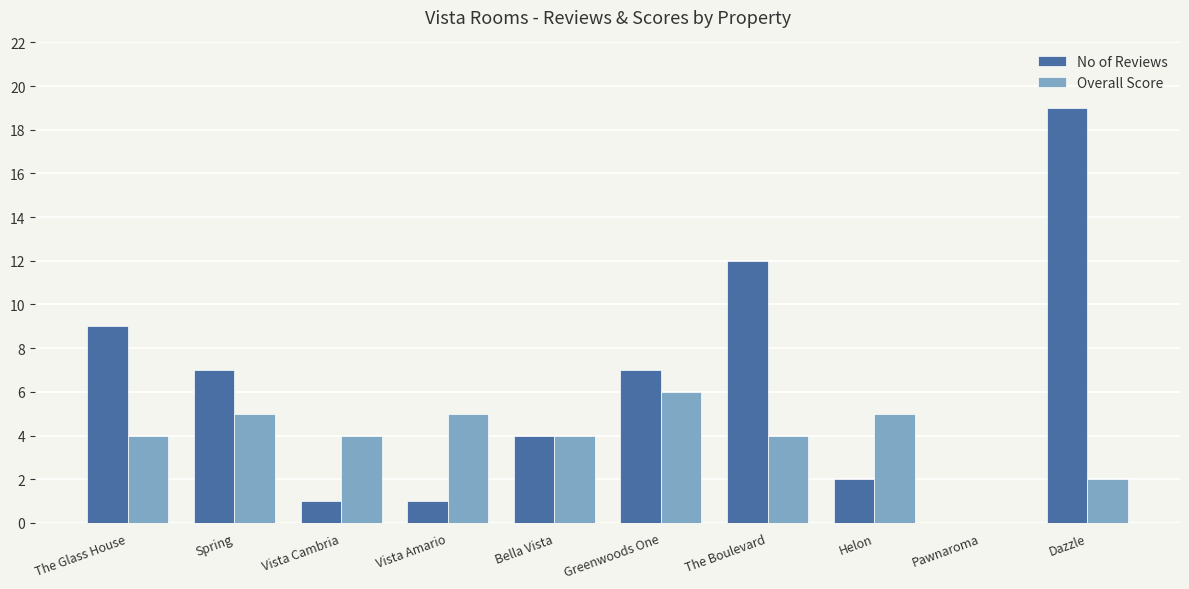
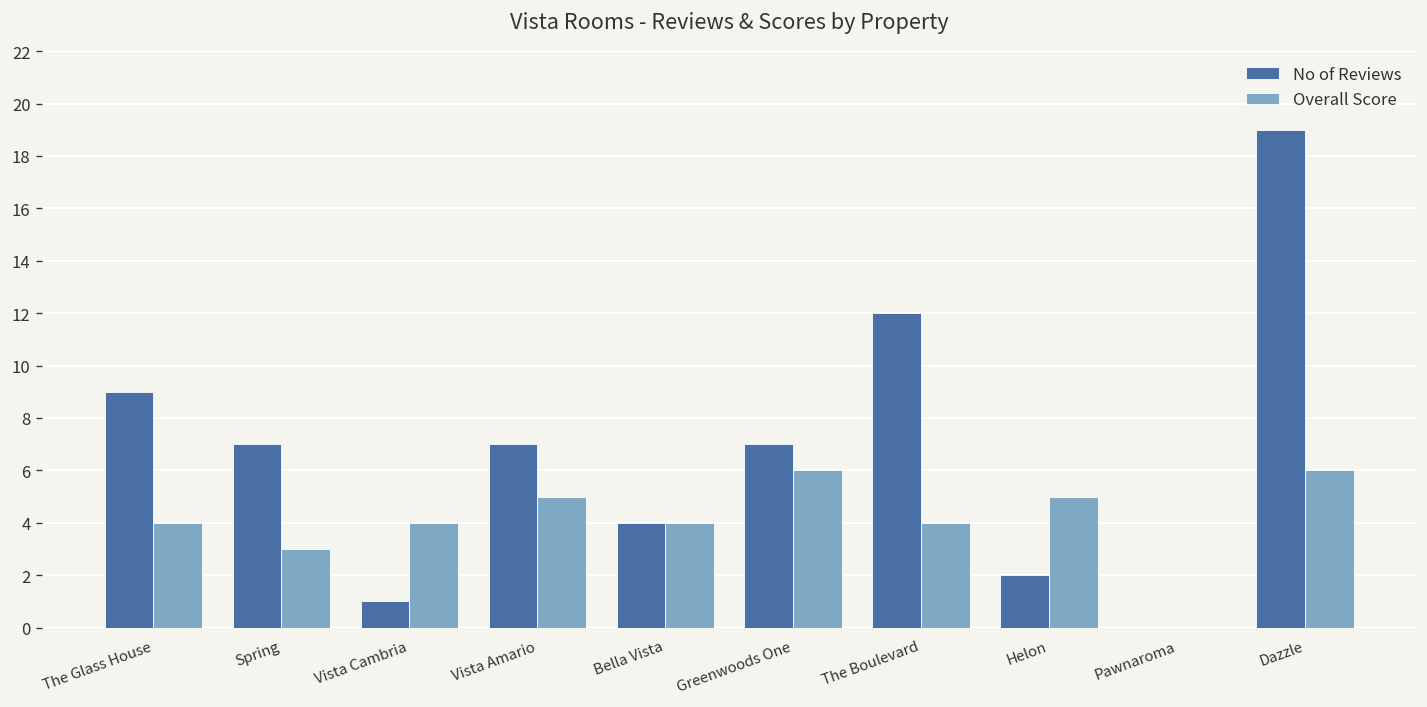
Overall Score, Spring: 5 -> 3
No of Reviews, Vista Amario: 1 -> 7
Overall Score, Dazzle: 2 -> 6
